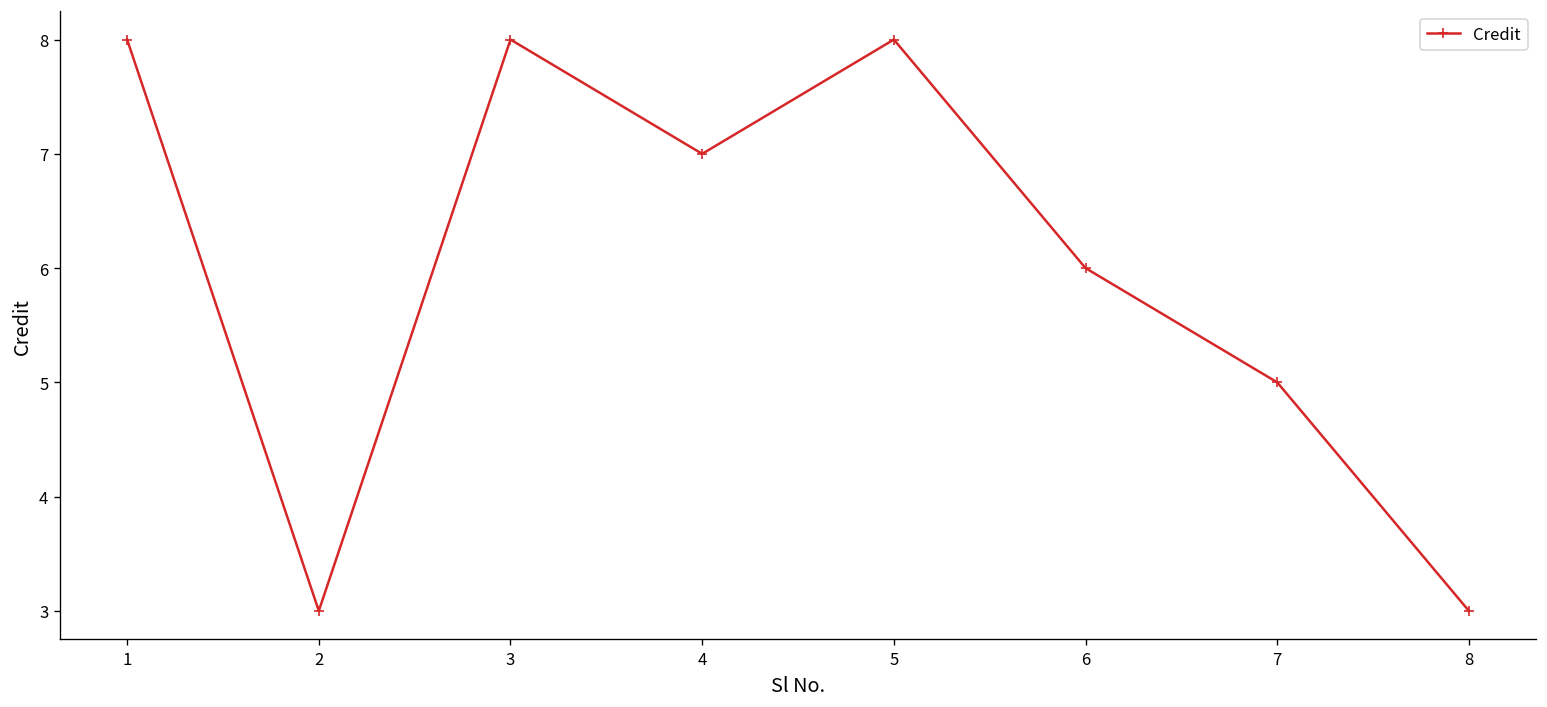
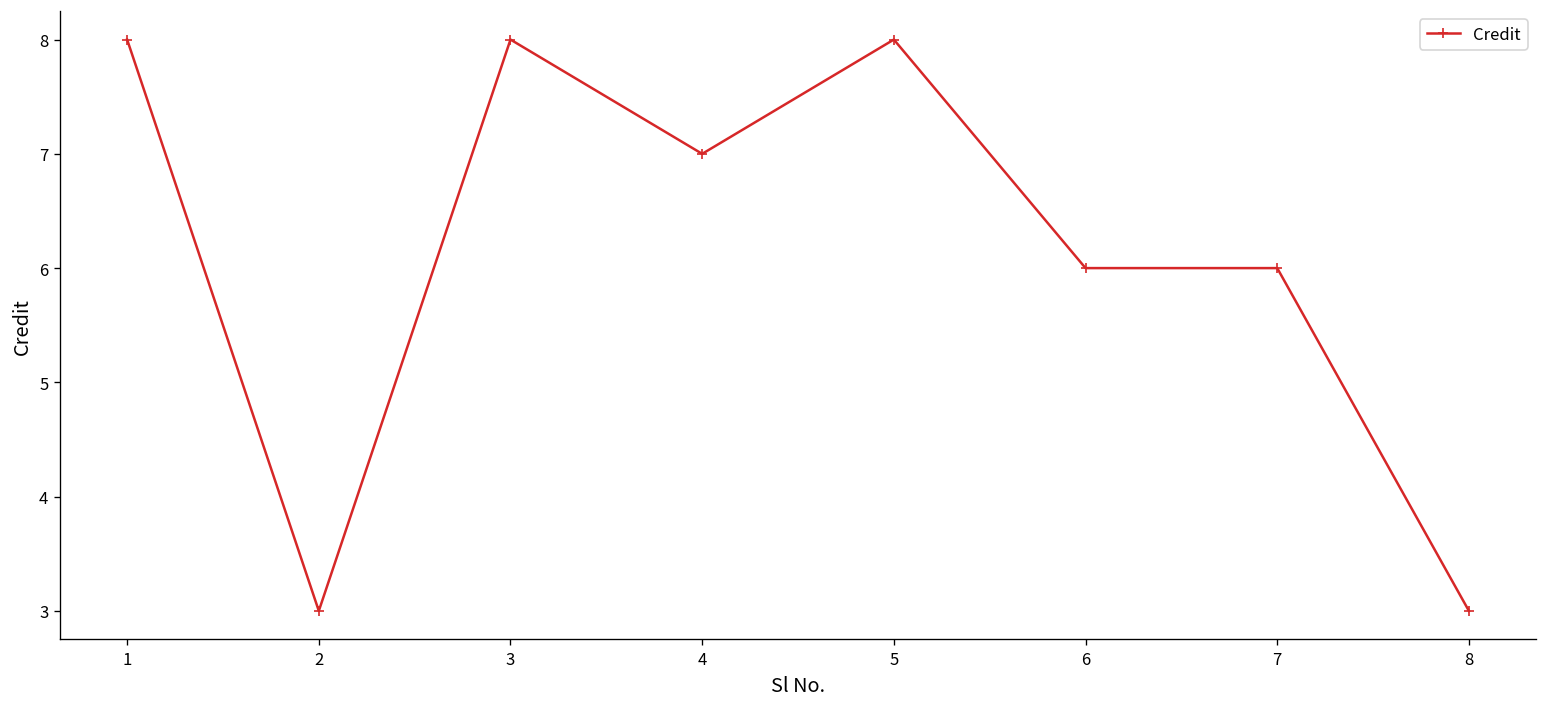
7: 5 -> 6
